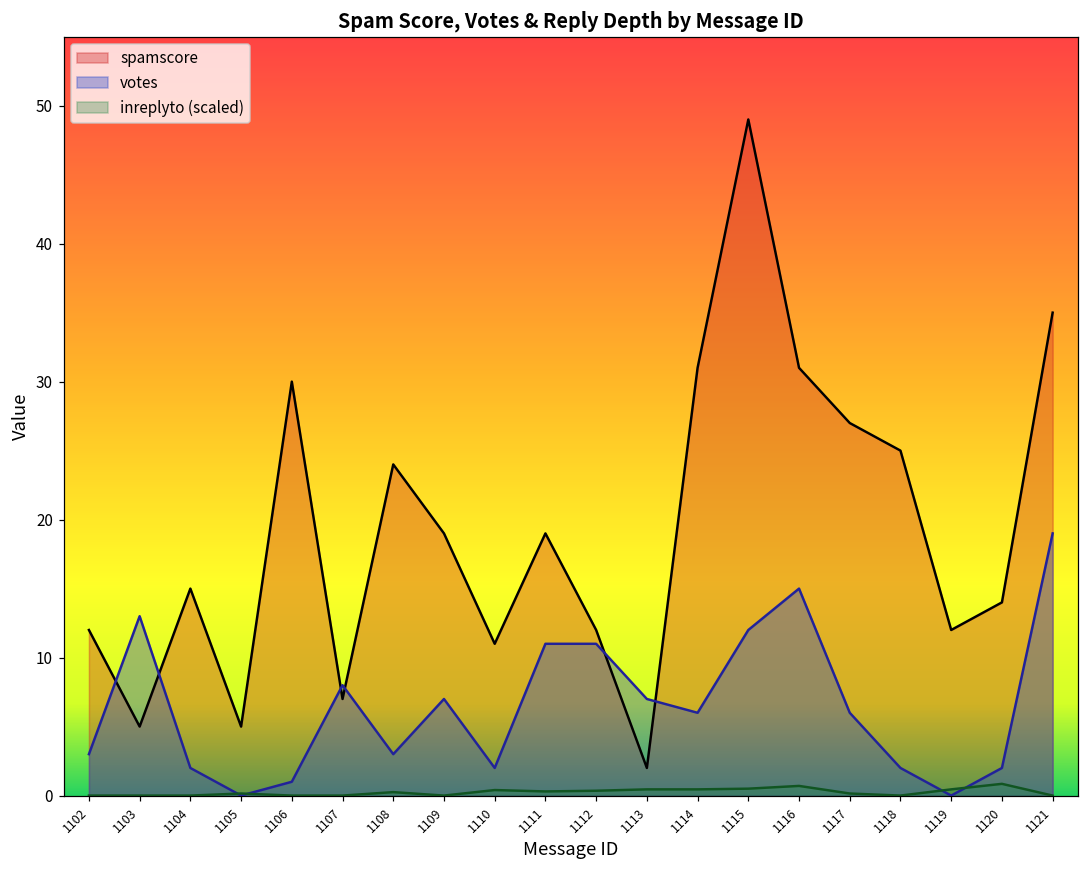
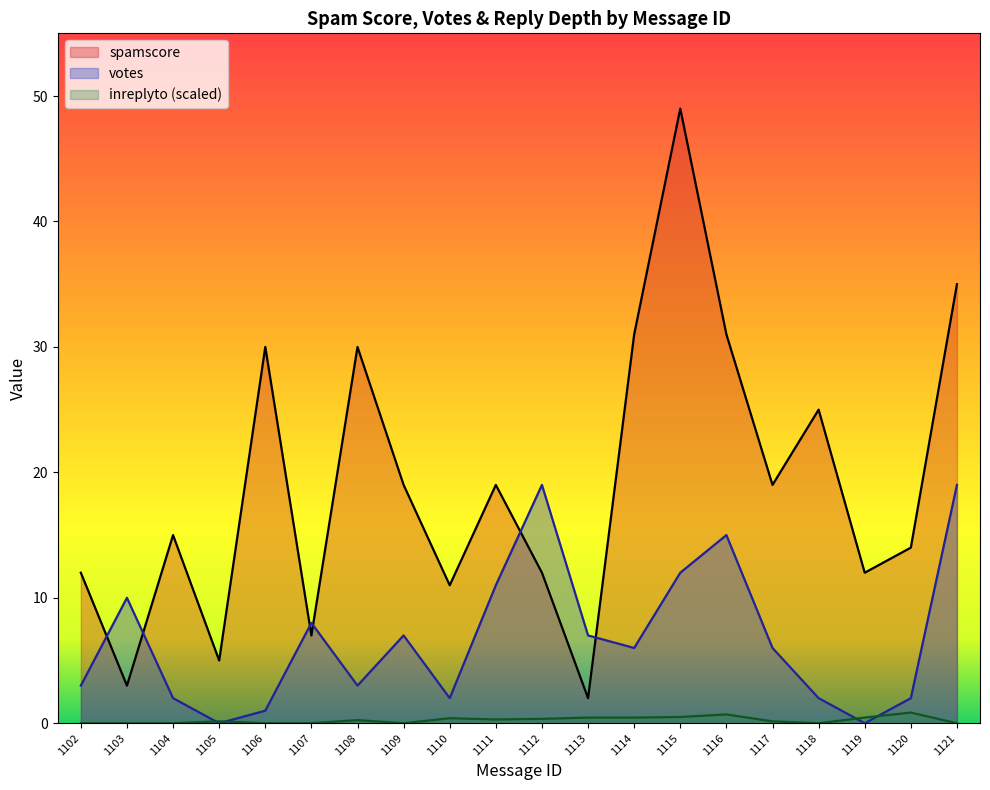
spamscore, 1103: 5 -> 3
votes, 1103: 13 -> 10
spamscore, 1108: 24 -> 30
votes, 1112: 11 -> 19
spamscore, 1117: 27 -> 19
